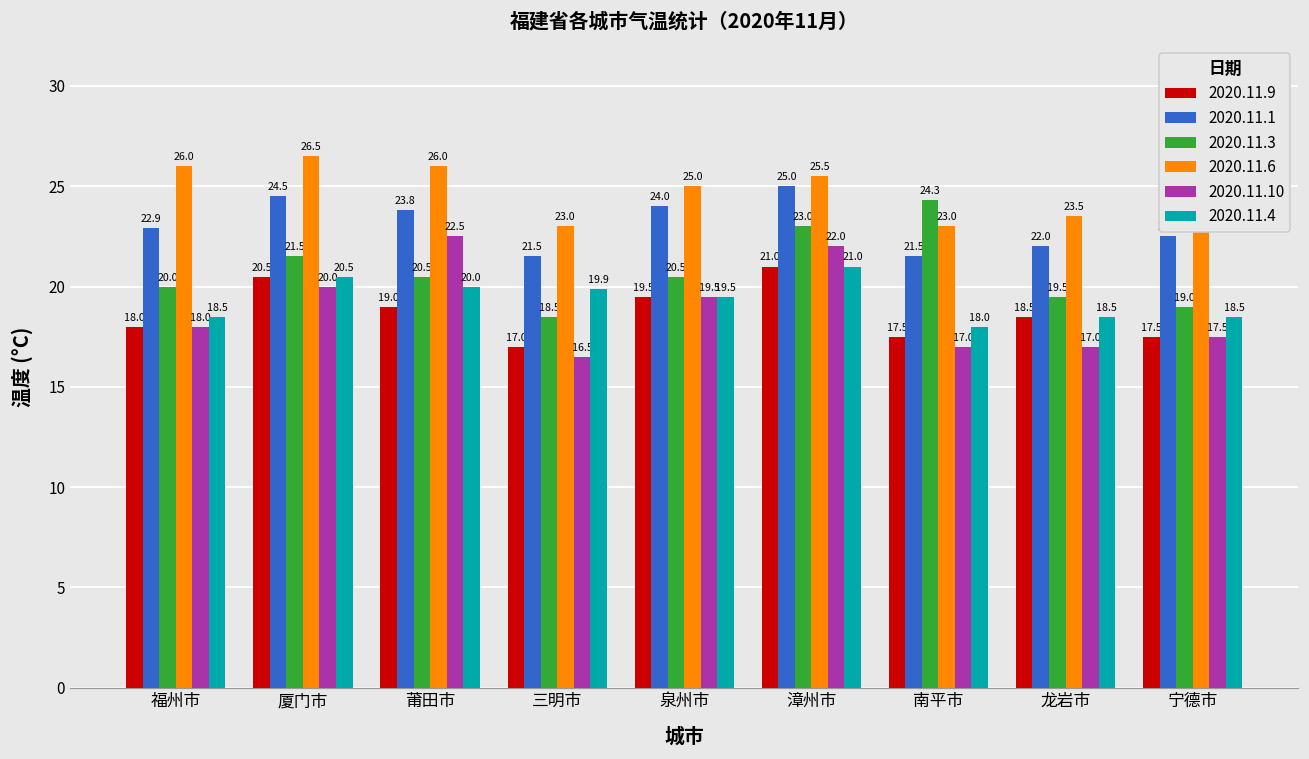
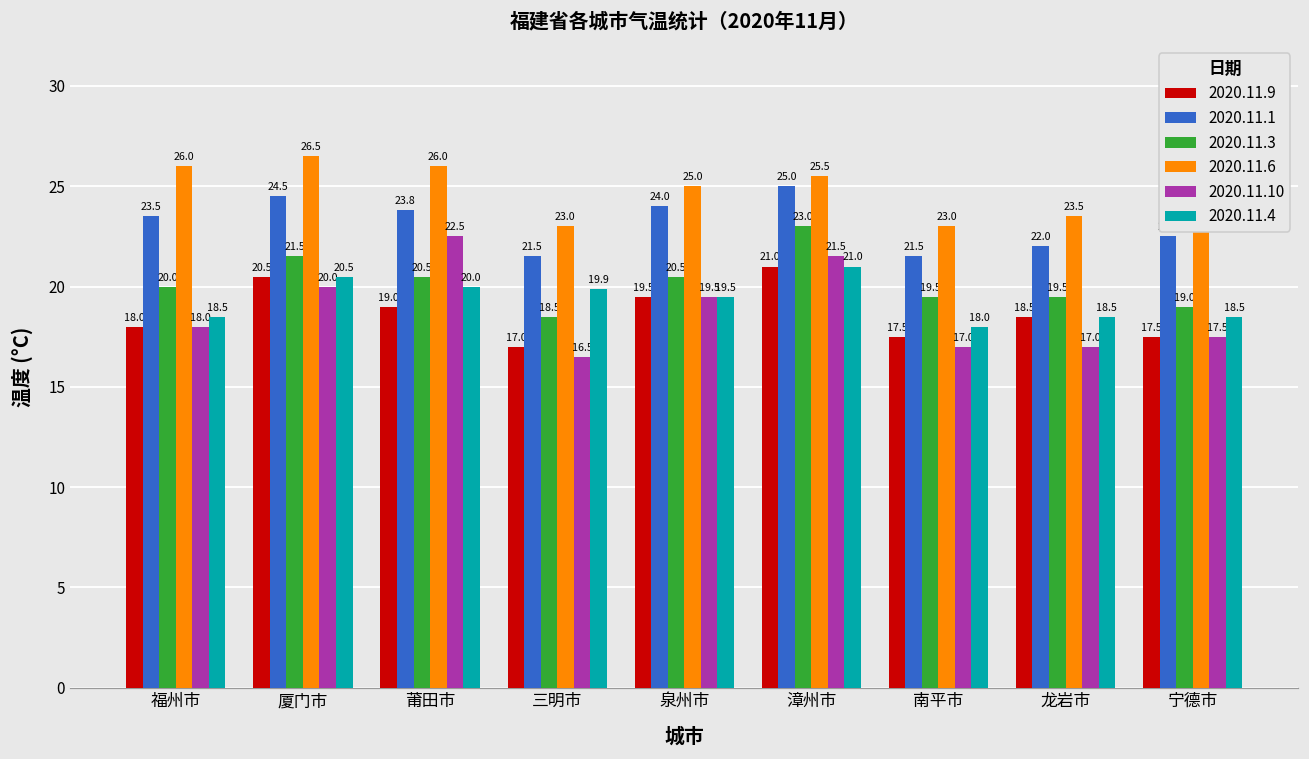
2020.11.1, 福州市: 22.9 -> 23.5
2020.11.10, 漳州市: 22.0 -> 21.5
2020.11.3, 南平市: 24.3 -> 19.5
